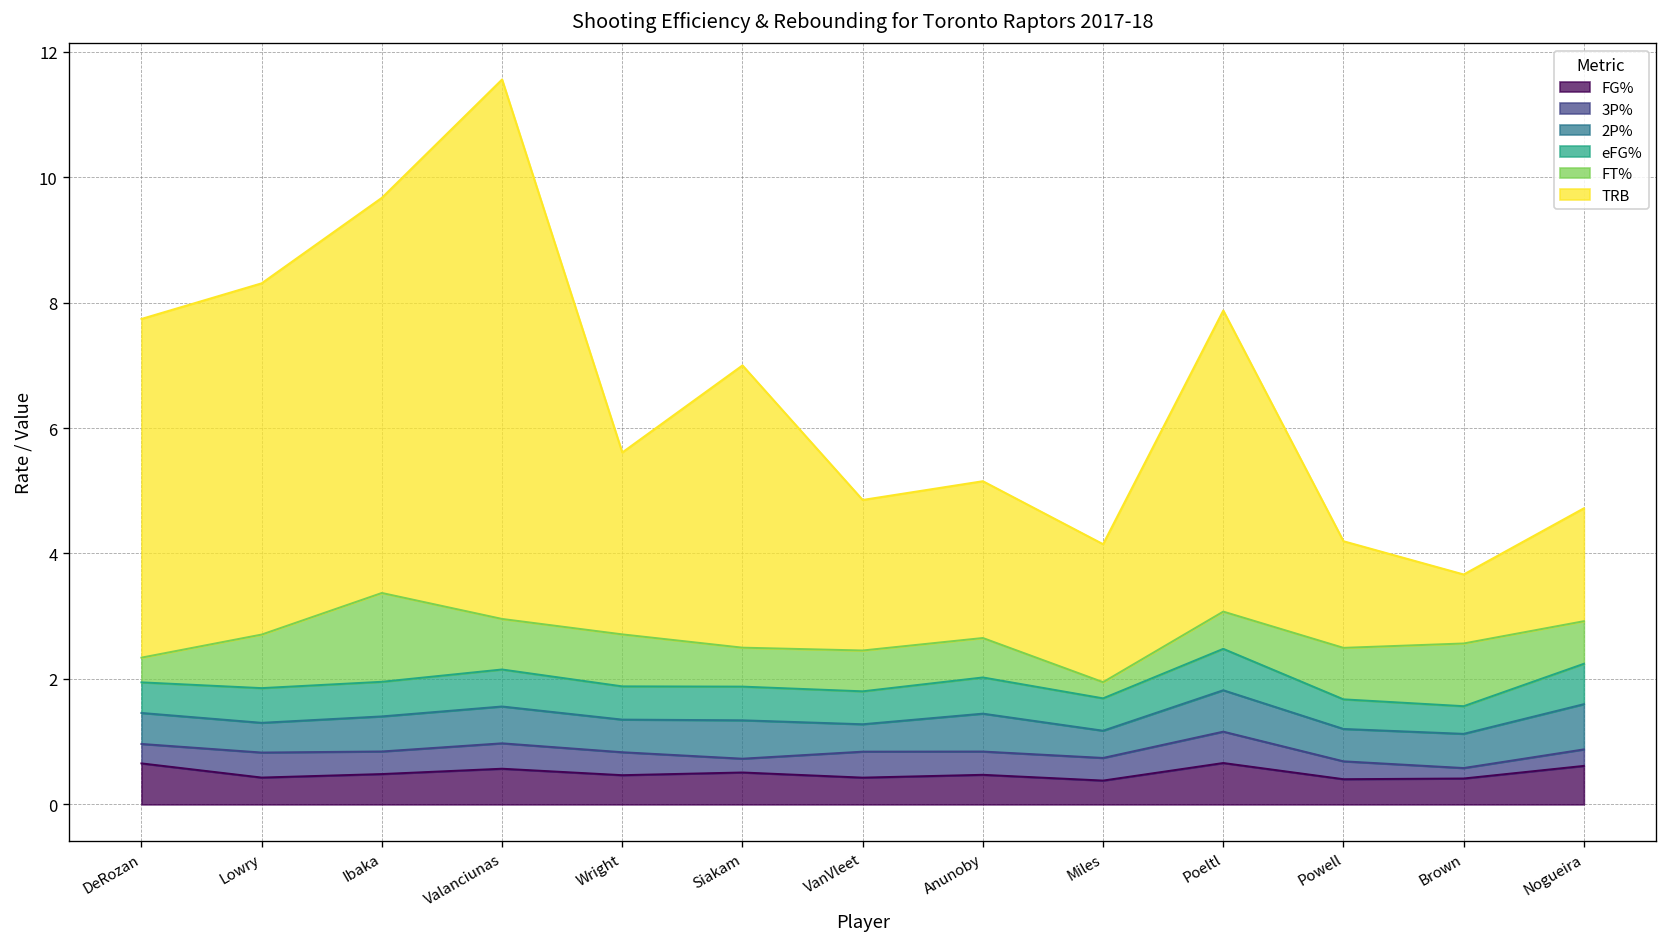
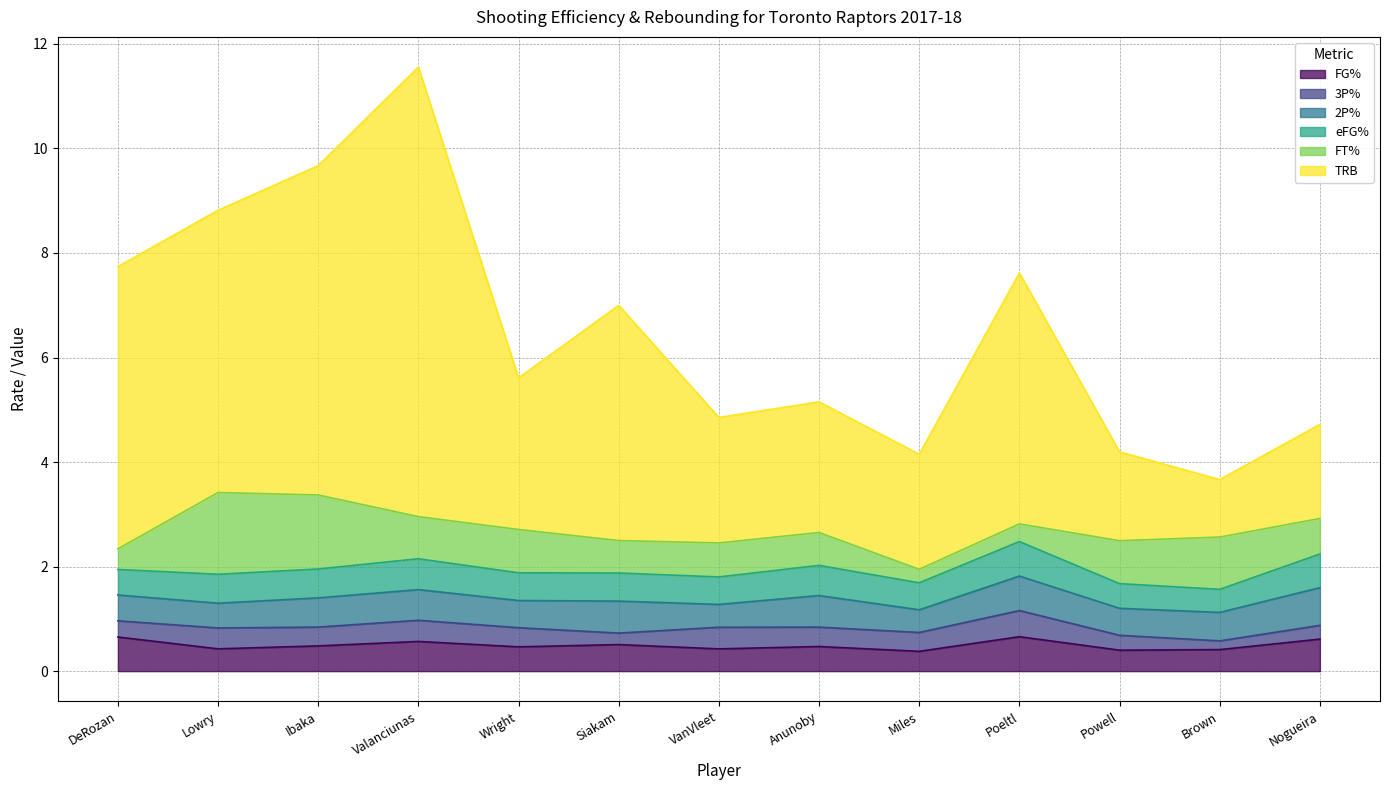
FT%, Lowry: 0.9 -> 1.6
TRB, Lowry: 5.6 -> 5.4
FT%, Poeltl: 0.6 -> 0.3
